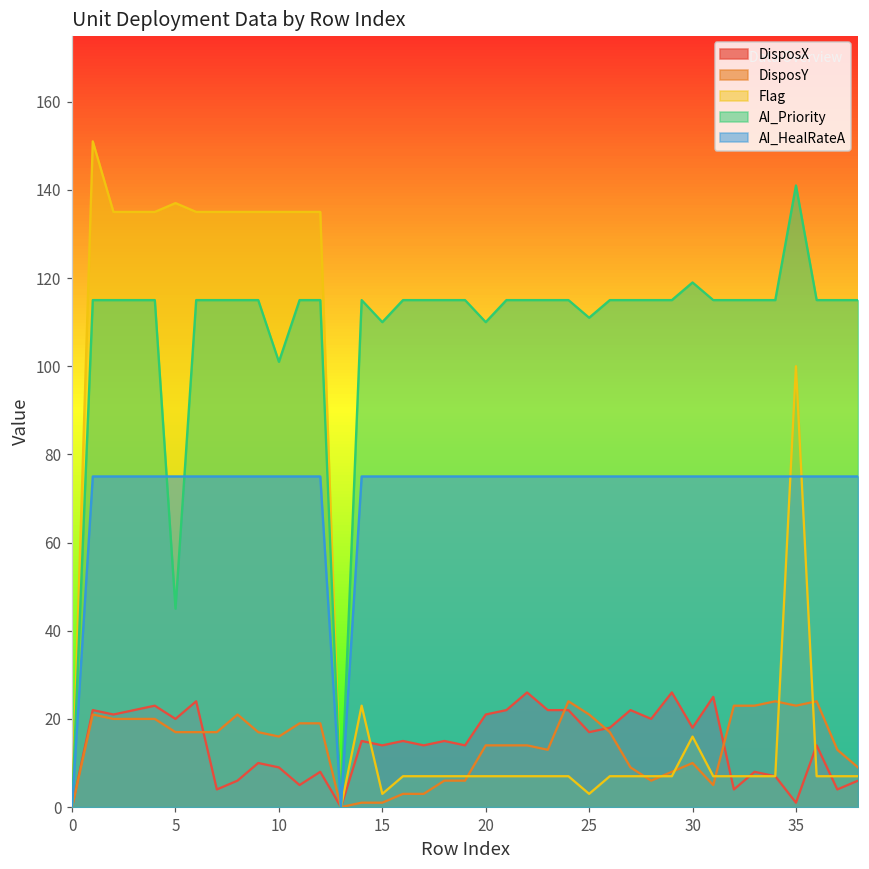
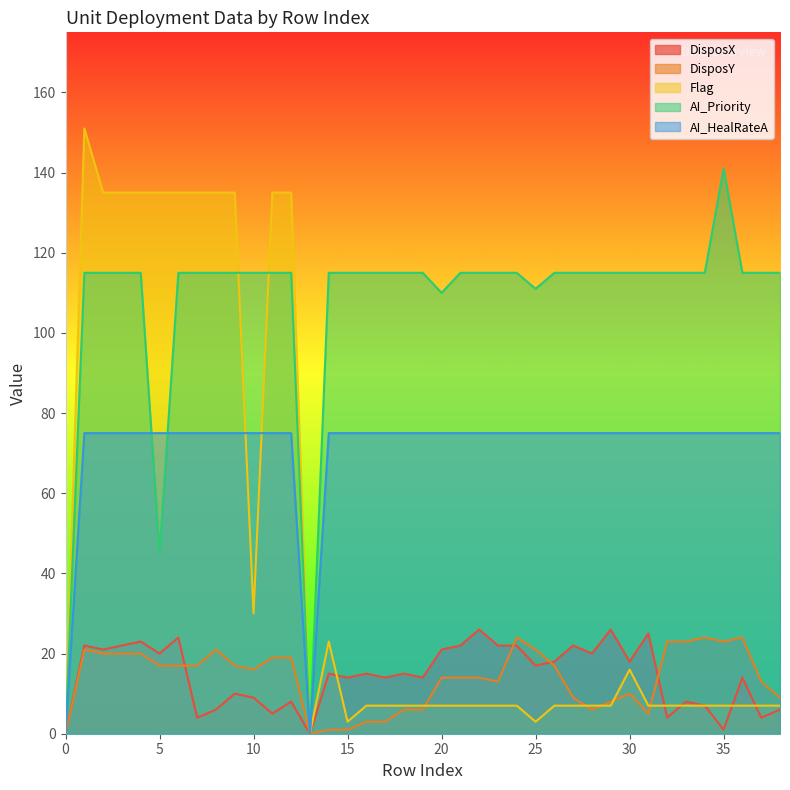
Flag, 5: 137 -> 135
Flag, 10: 135 -> 30
AI_Priority, 10: 101 -> 115
AI_Priority, 15: 110 -> 115
AI_Priority, 30: 119 -> 115
Flag, 35: 100 -> 7
